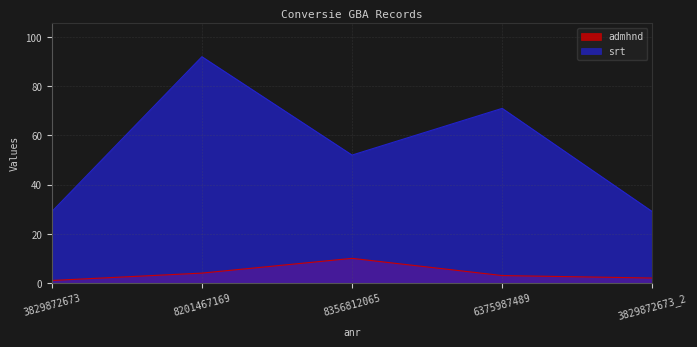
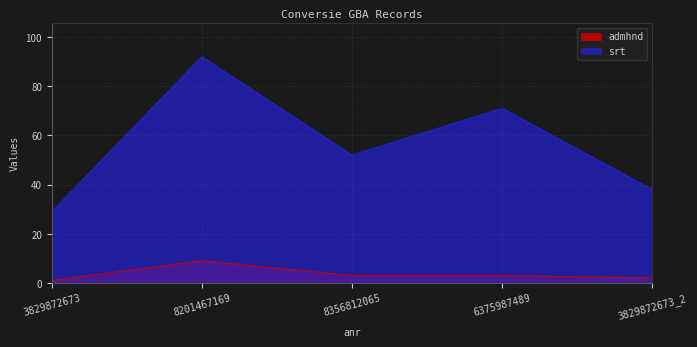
admhnd, 8201467169: 4 -> 9
admhnd, 8356812065: 10 -> 3
srt, 3829872673_2: 29 -> 38
